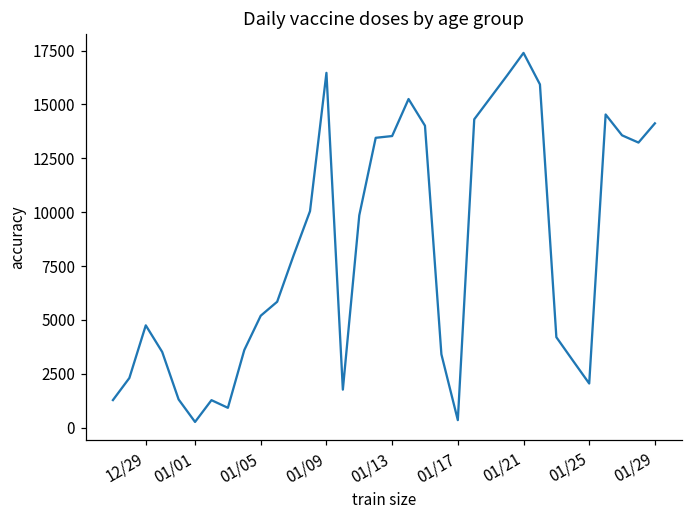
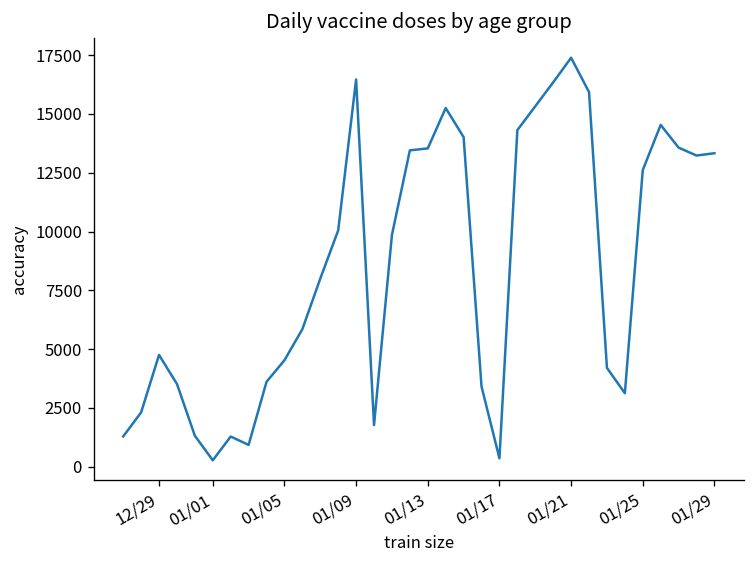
01/05: 5200 -> 4500
01/25: 2100 -> 12600
01/29: 14100 -> 13300
